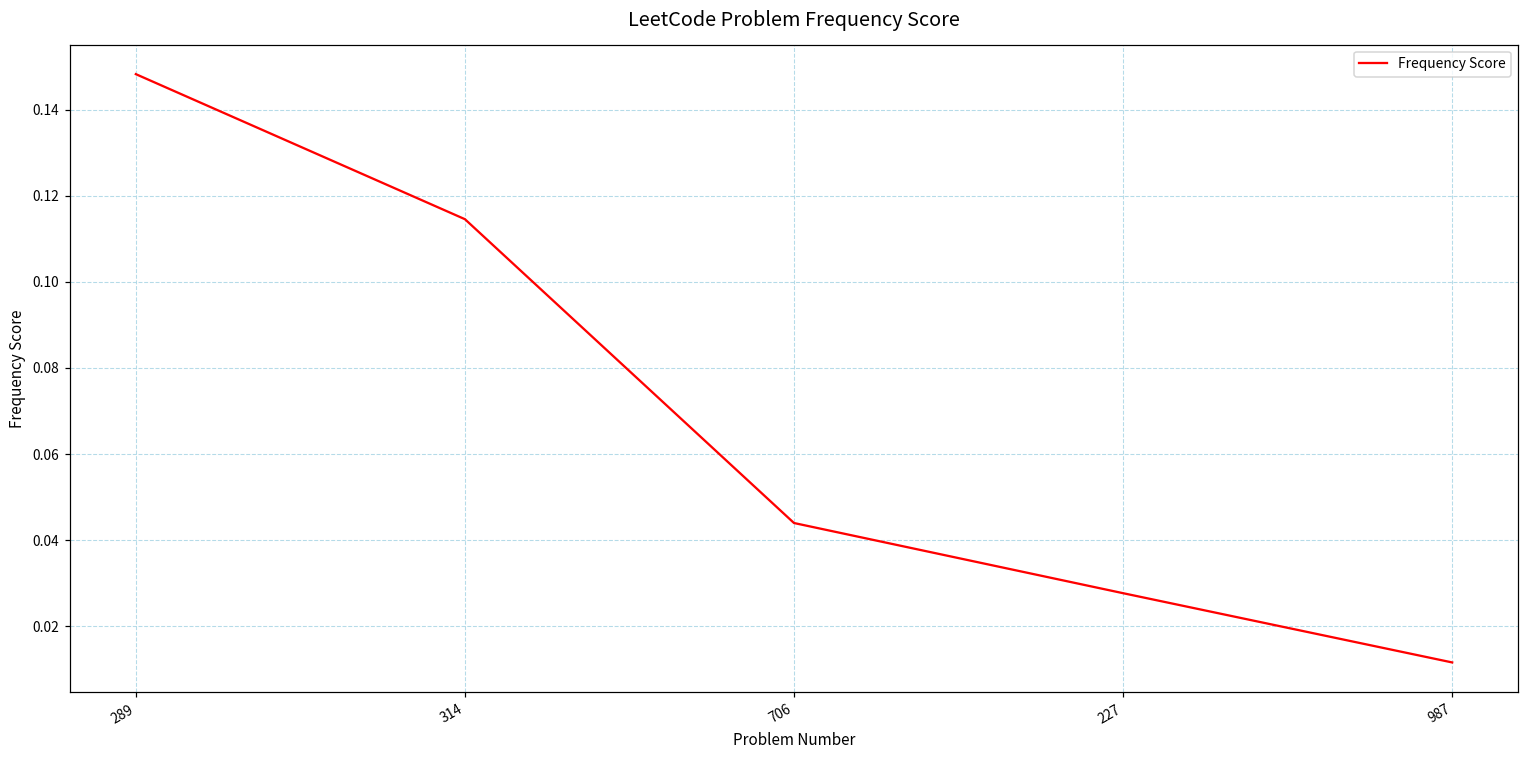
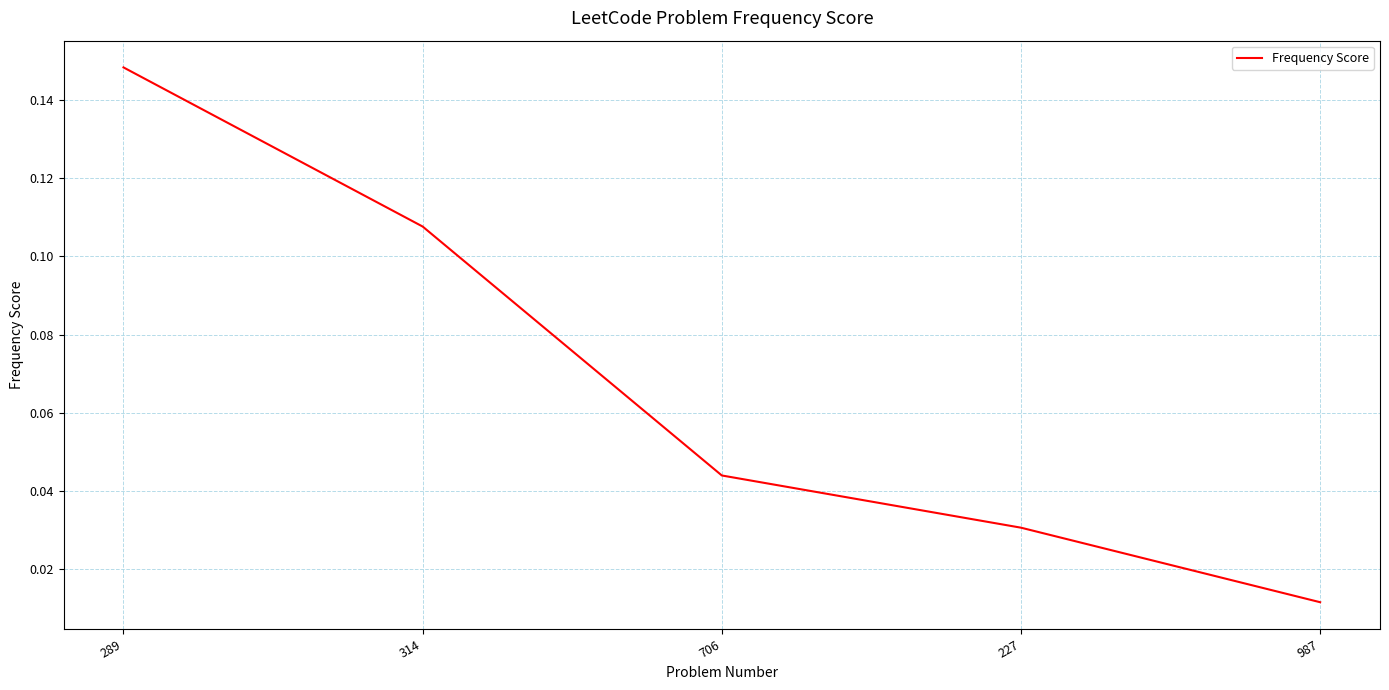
314: 0.115 -> 0.108
227: 0.028 -> 0.031
